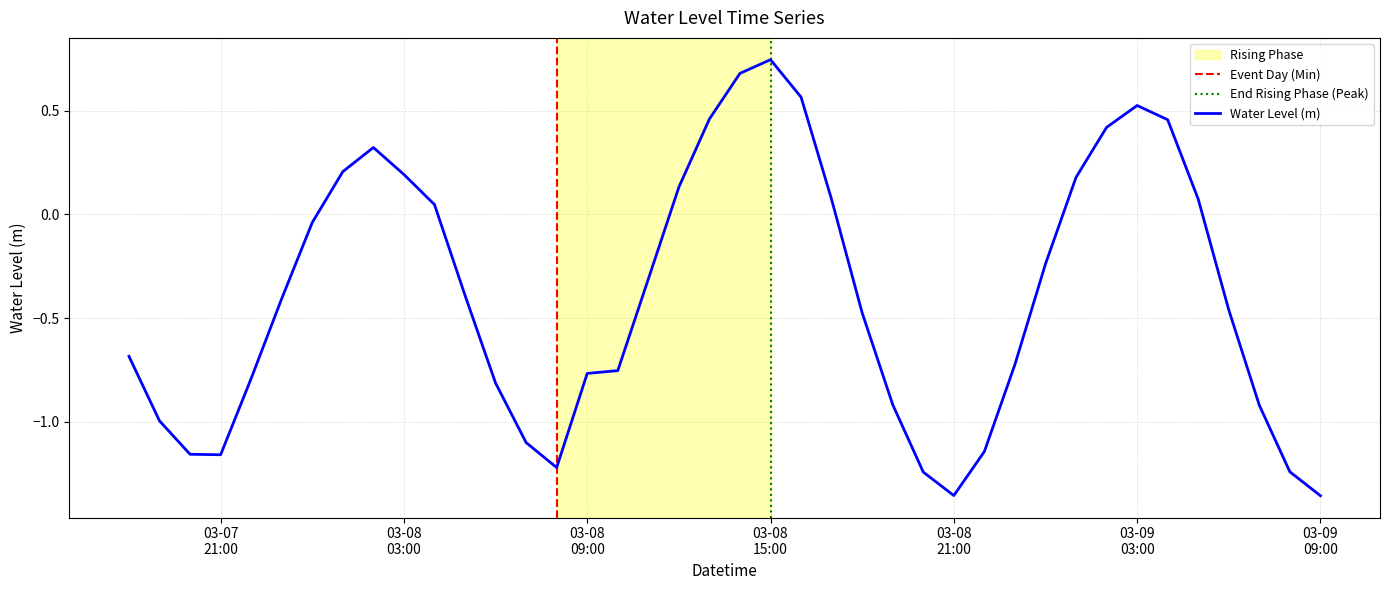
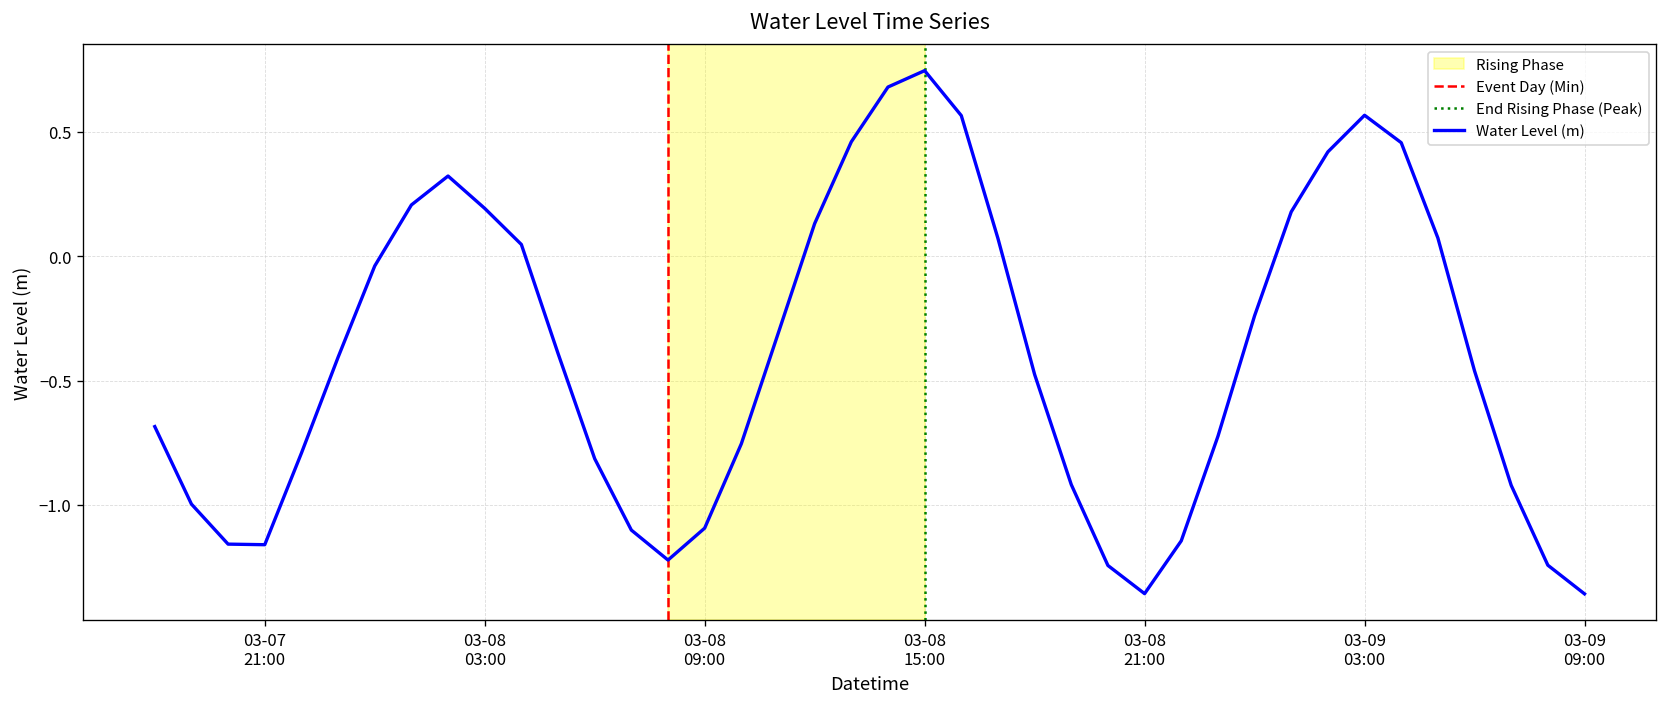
03-08 09:00: -0.77 -> -1.09
03-09 03:00: 0.53 -> 0.57
